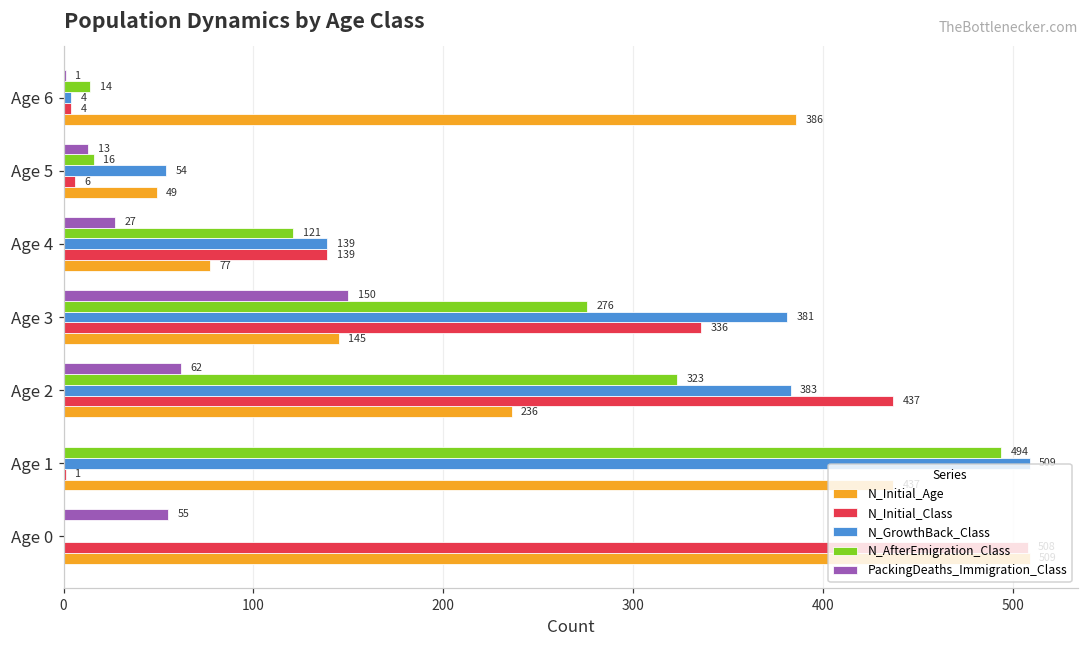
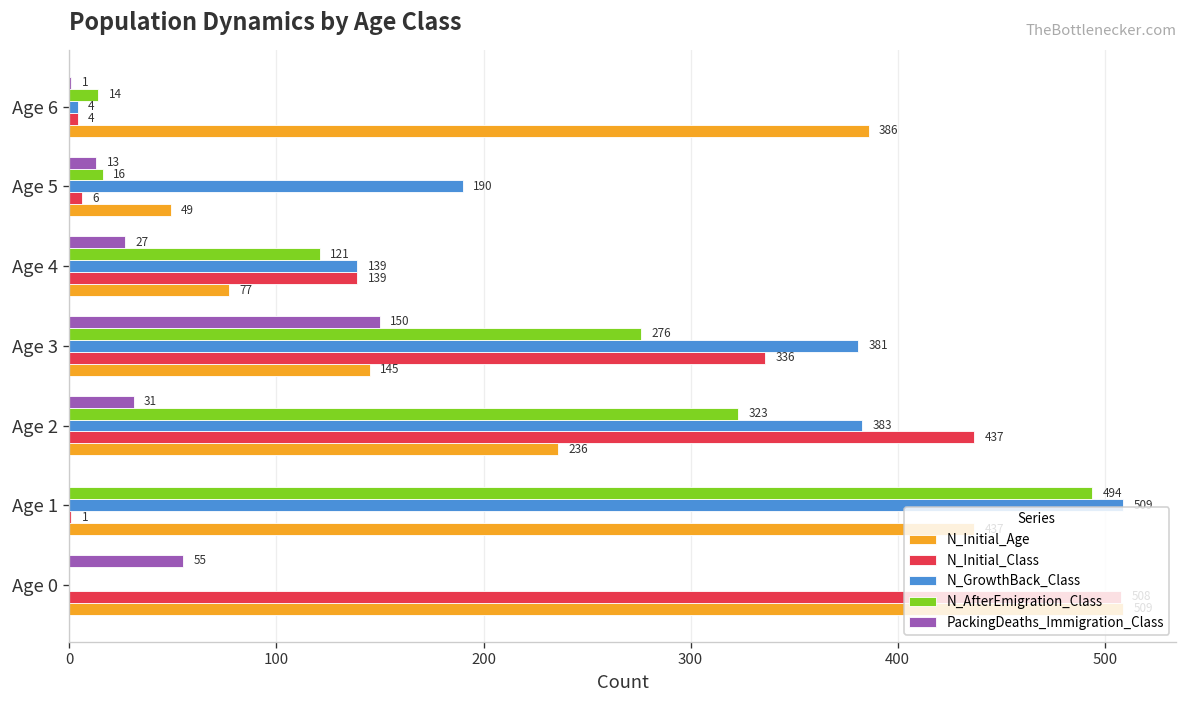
N_GrowthBack_Class, Age 5: 54 -> 190
PackingDeaths_Immigration_Class, Age 2: 62 -> 31
